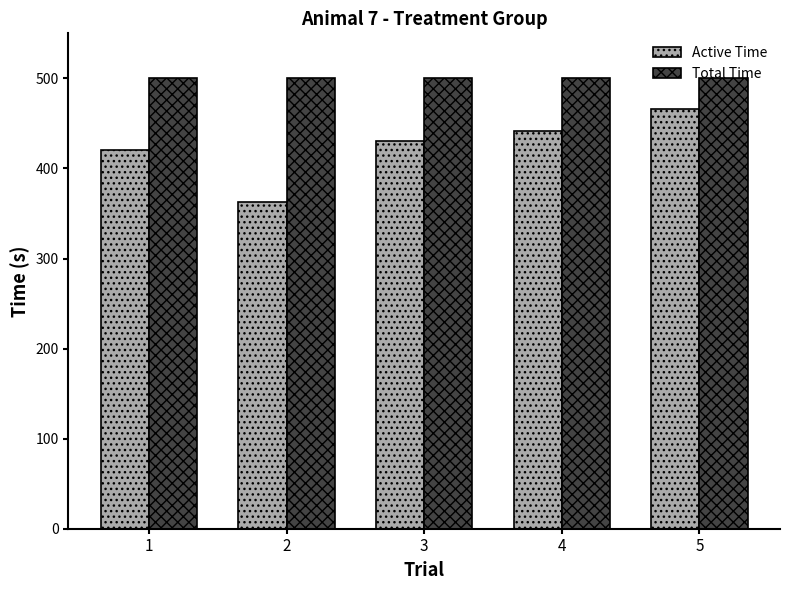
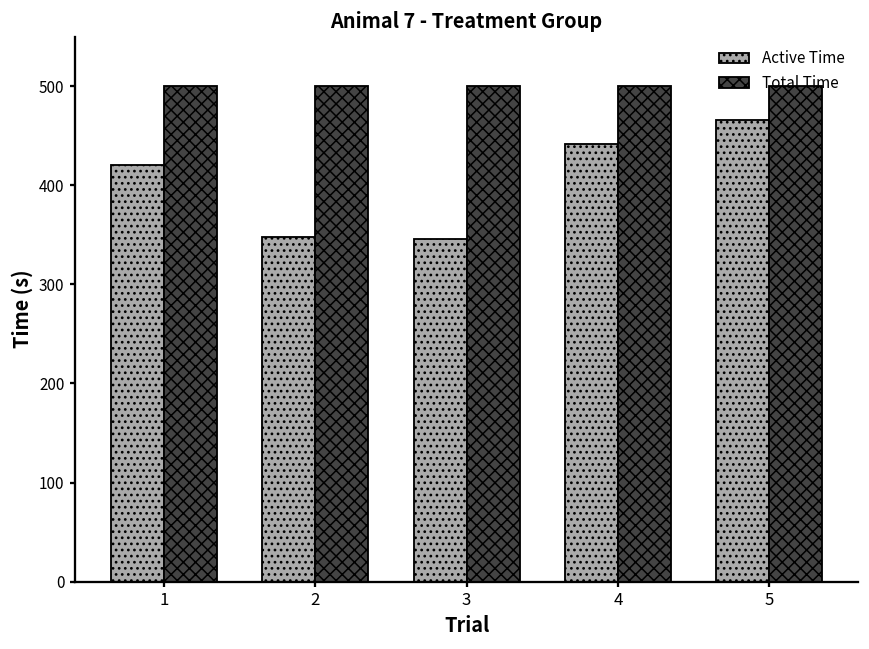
Active Time, 2: 360 -> 350
Active Time, 3: 430 -> 350
